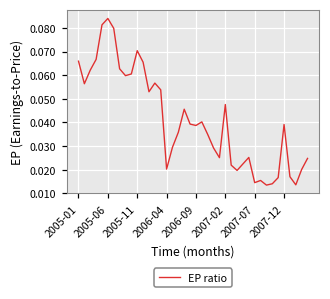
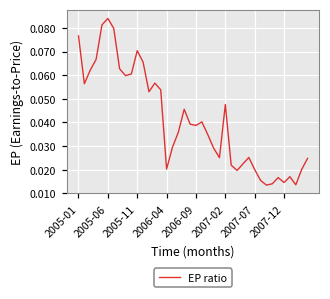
2005-01: 0.066 -> 0.077
2007-07: 0.015 -> 0.020
2007-12: 0.039 -> 0.015
